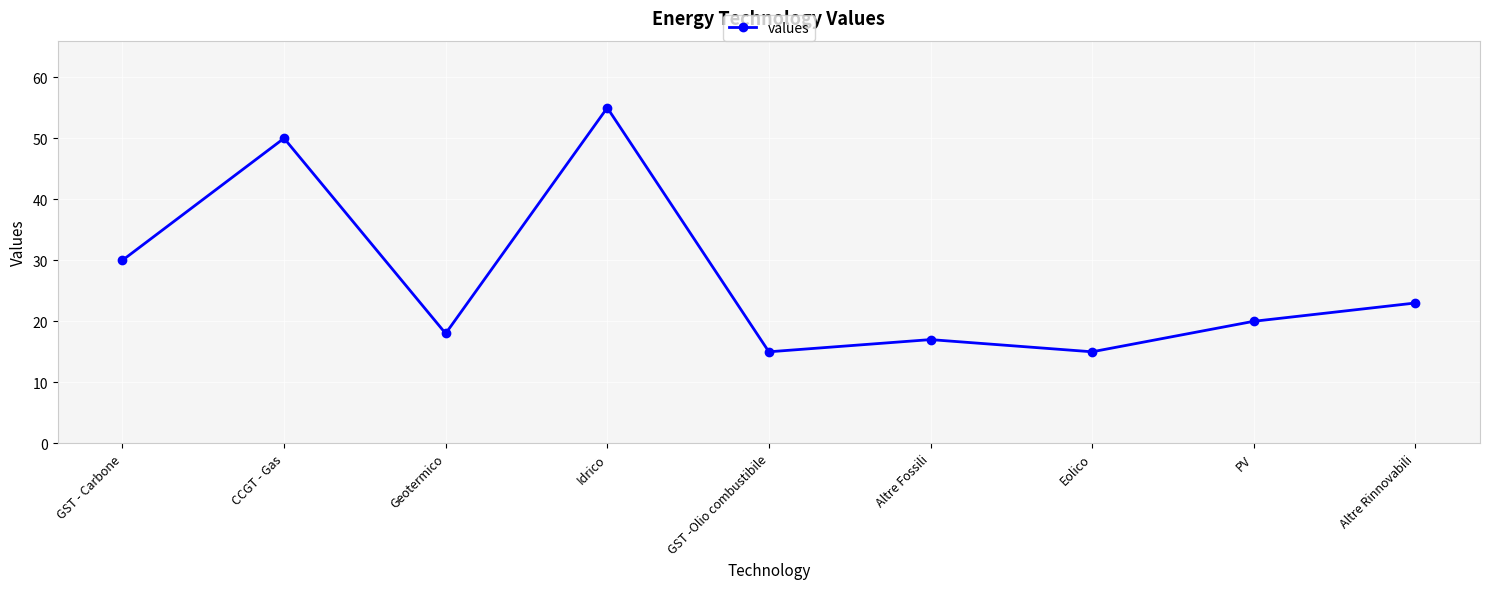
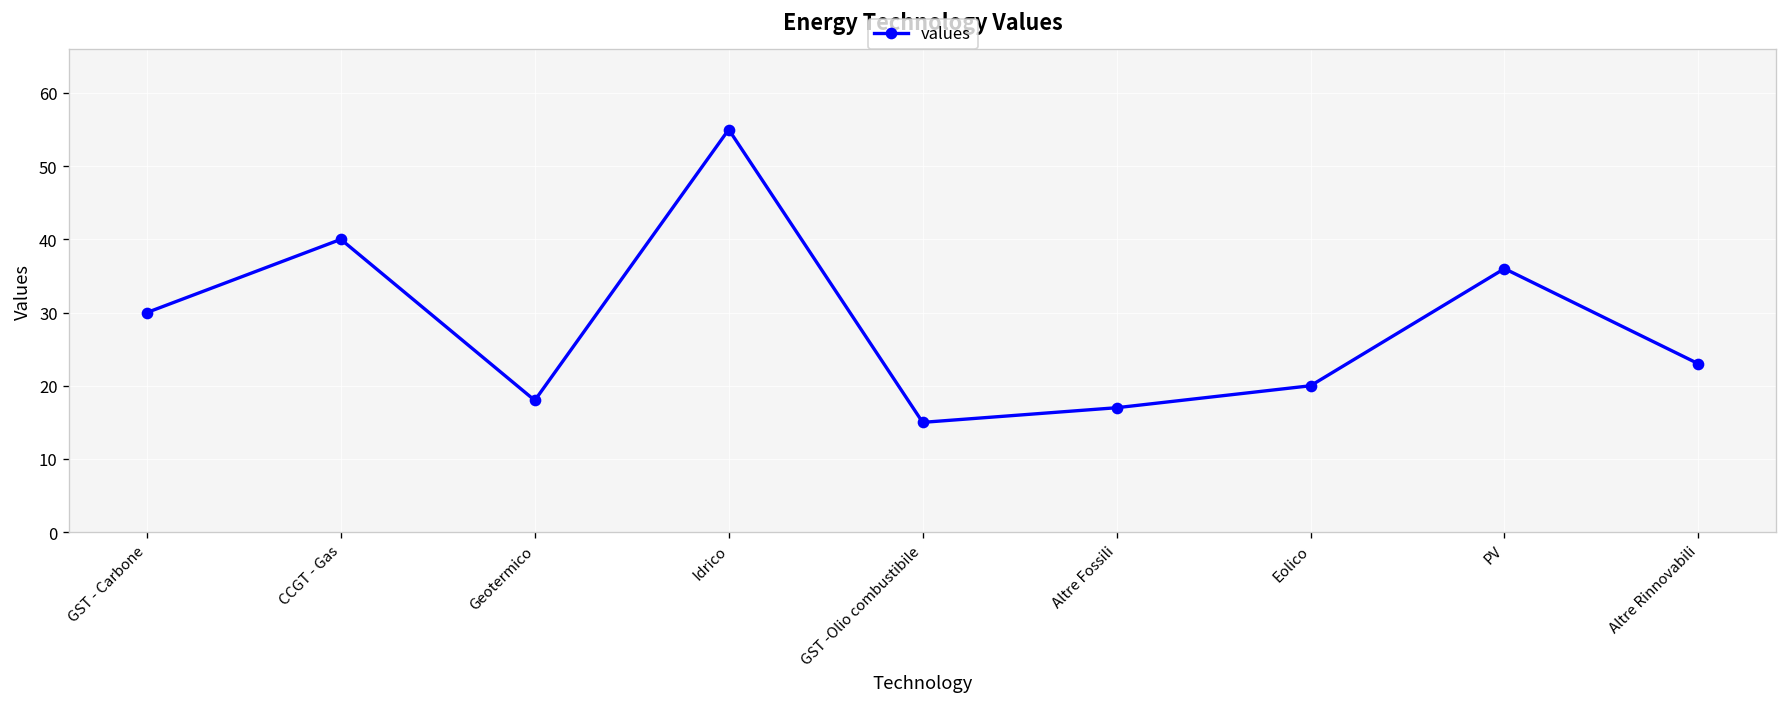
CCGT - Gas: 50 -> 40
Eolico: 15 -> 20
PV: 20 -> 36
